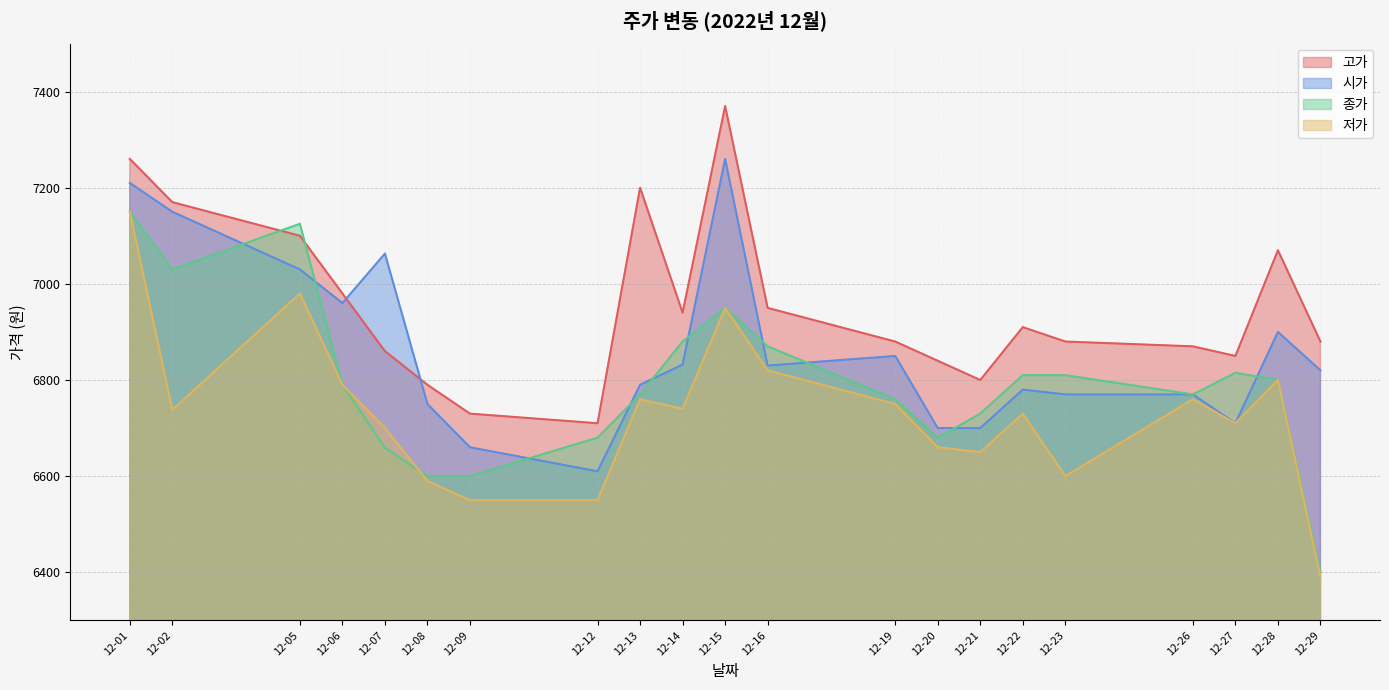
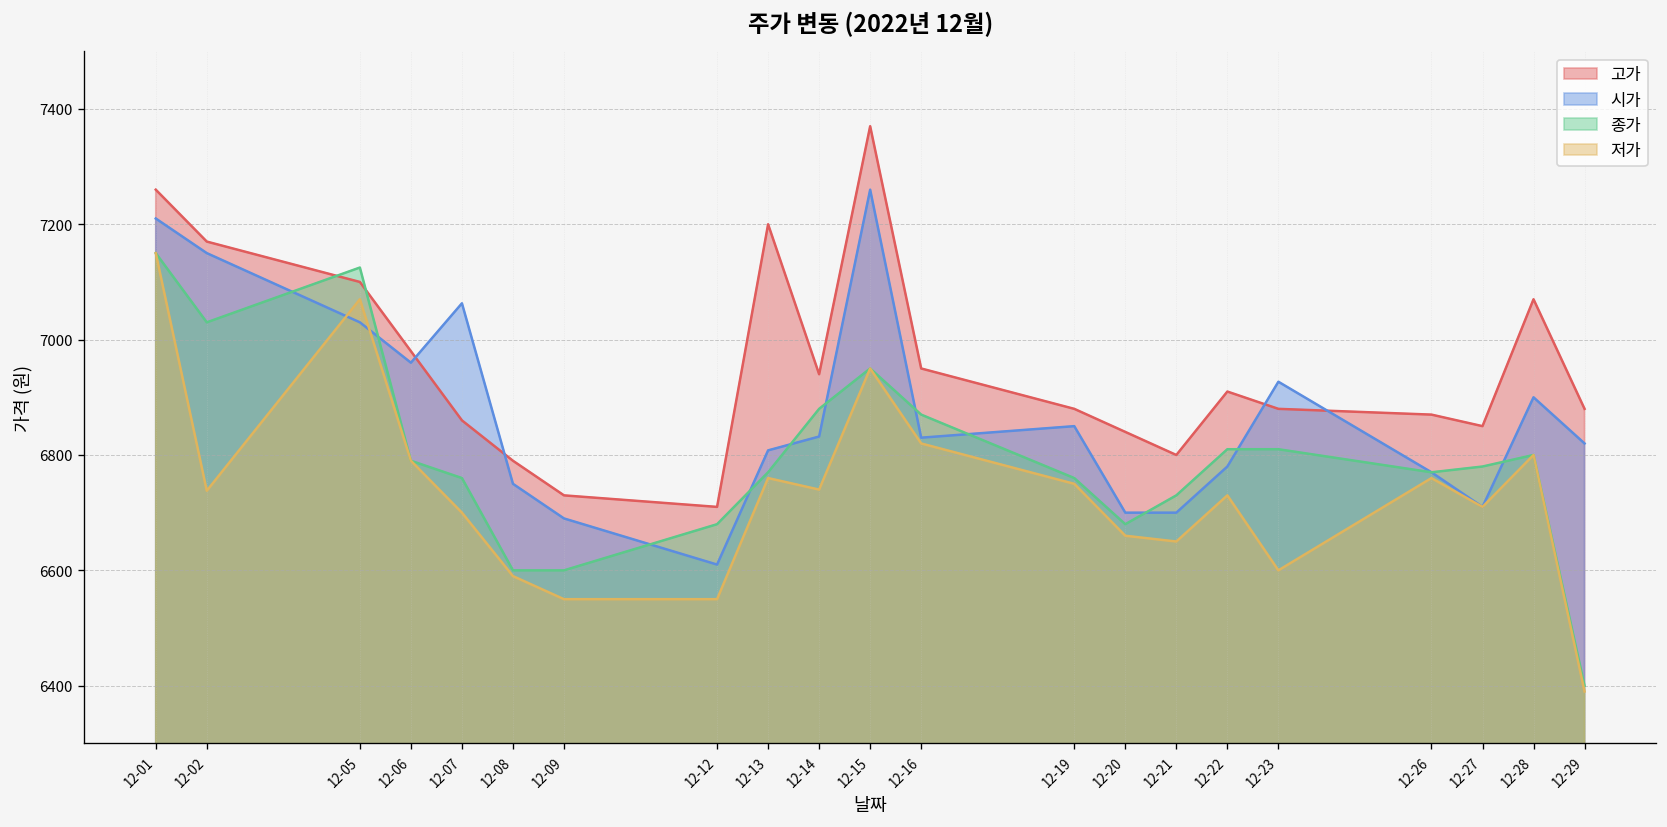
저가, 12-05: 6980 -> 7070
종가, 12-07: 6660 -> 6760
시가, 12-09: 6660 -> 6690
시가, 12-13: 6790 -> 6810
시가, 12-23: 6770 -> 6930
종가, 12-27: 6820 -> 6780
